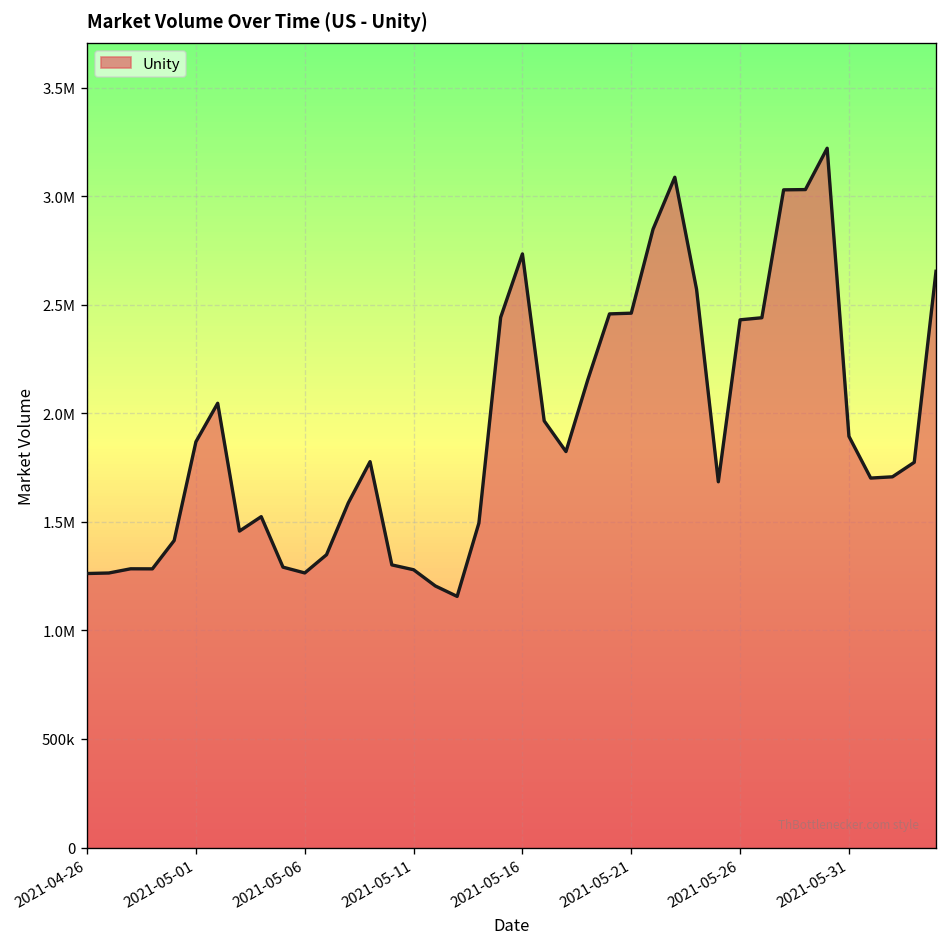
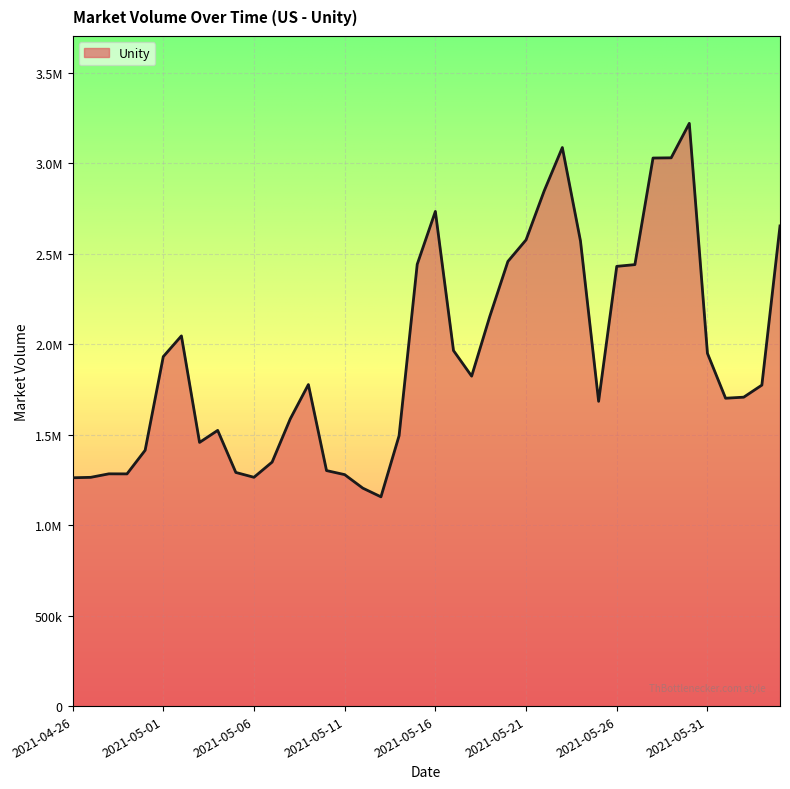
2021-05-01: 1870000 -> 1930000
2021-05-21: 2460000 -> 2580000
2021-05-31: 1890000 -> 1950000
